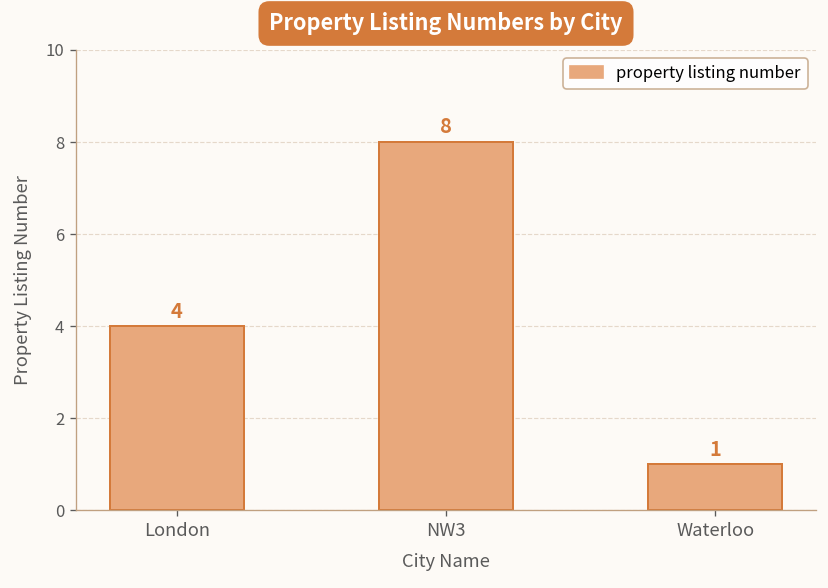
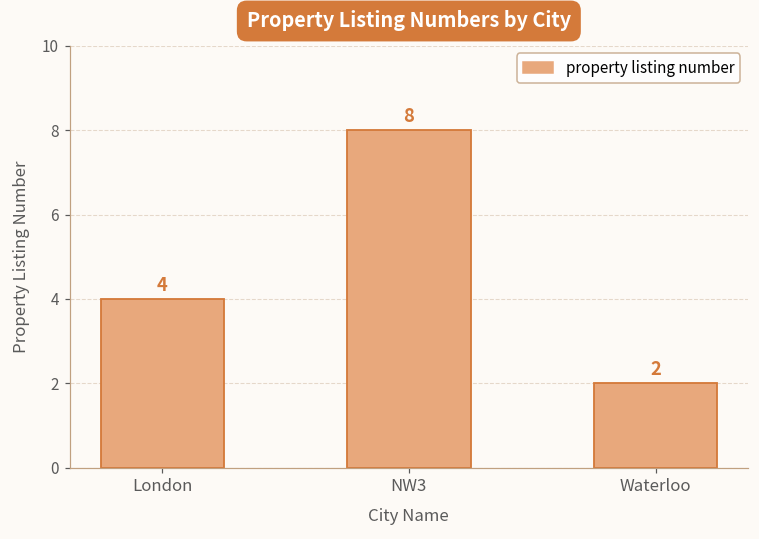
Waterloo: 1 -> 2
